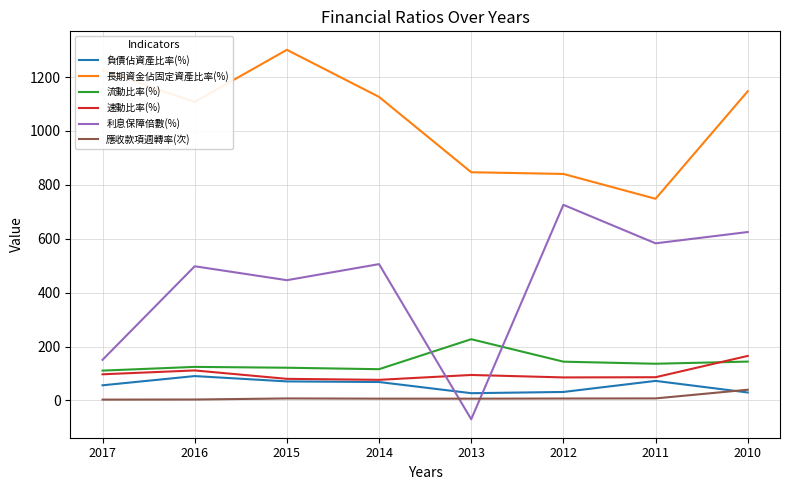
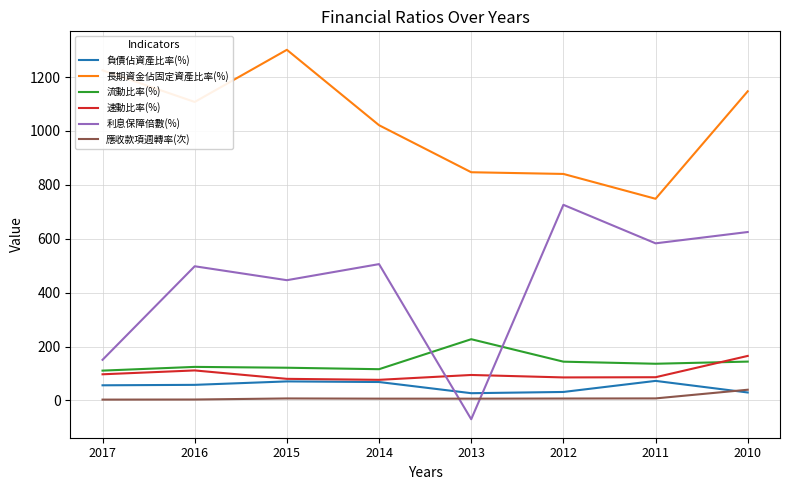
負債佔資產比率(%), 2016: 90 -> 60
長期資金佔固定資產比率(%), 2014: 1130 -> 1020
